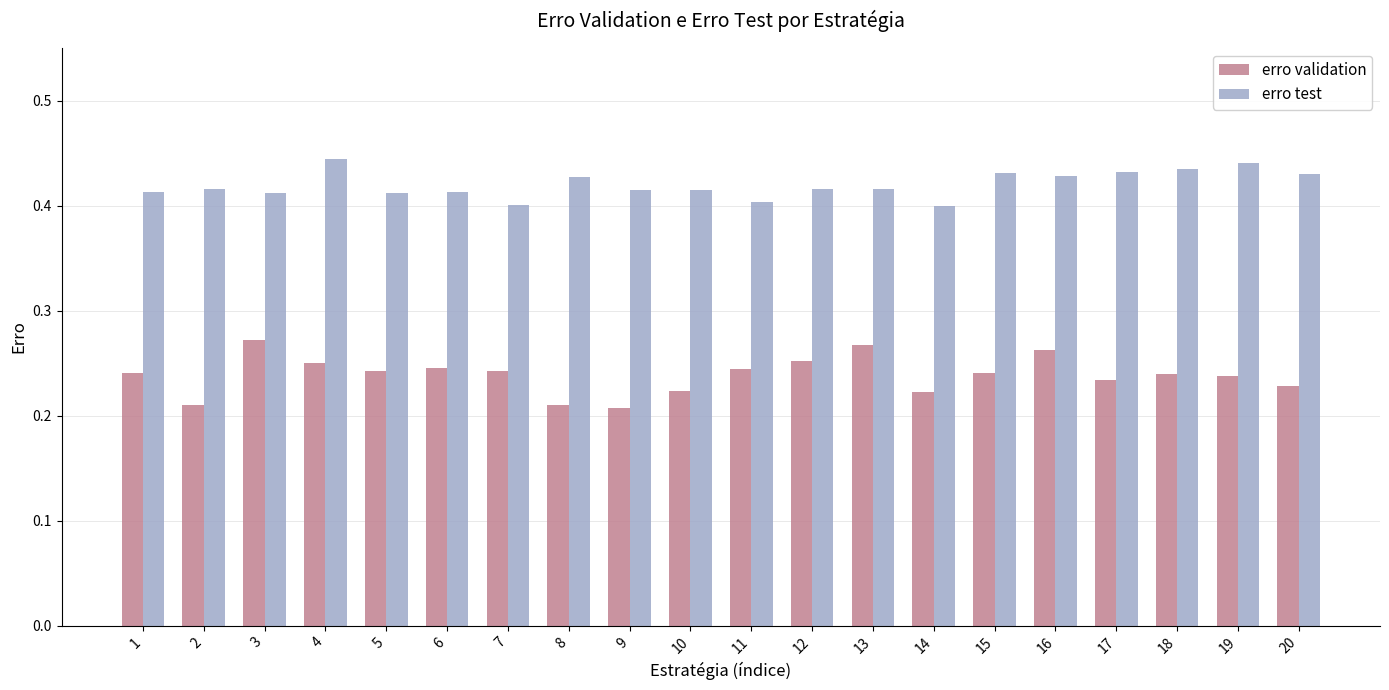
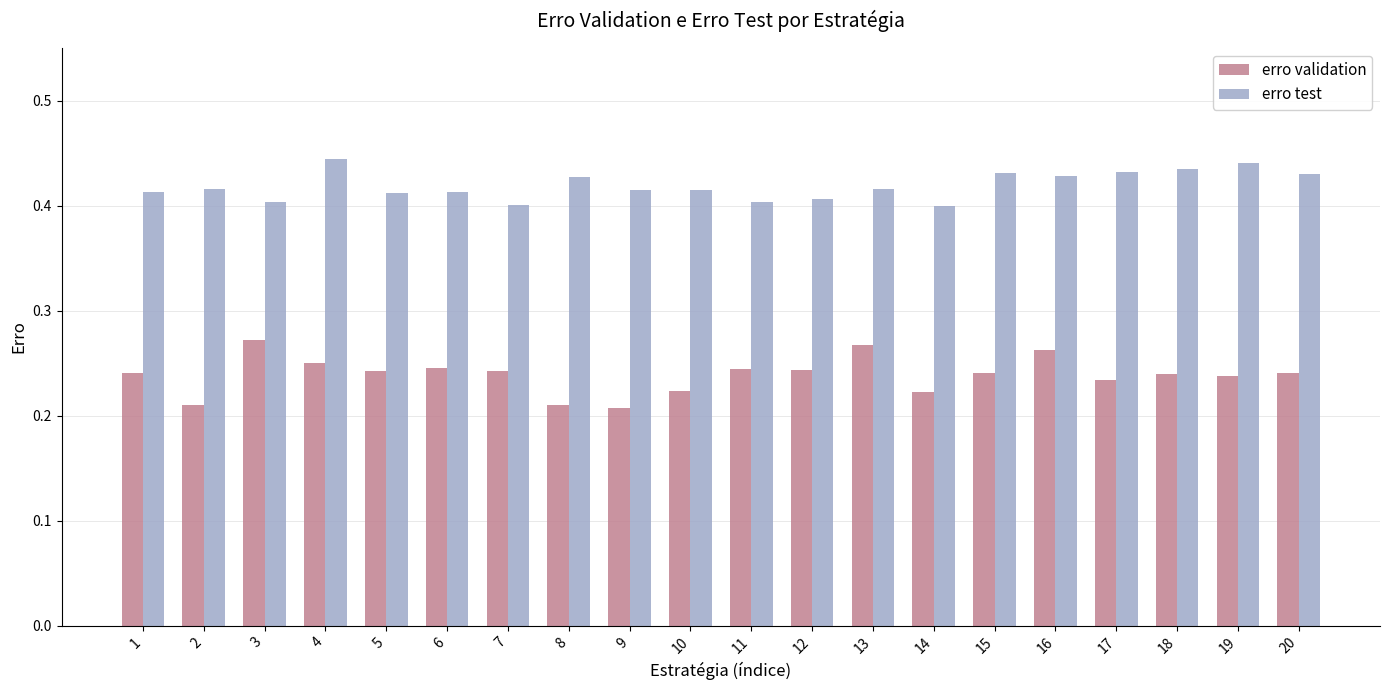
erro test, 3: 0.412 -> 0.403
erro validation, 12: 0.252 -> 0.243
erro test, 12: 0.416 -> 0.406
erro validation, 20: 0.228 -> 0.241
